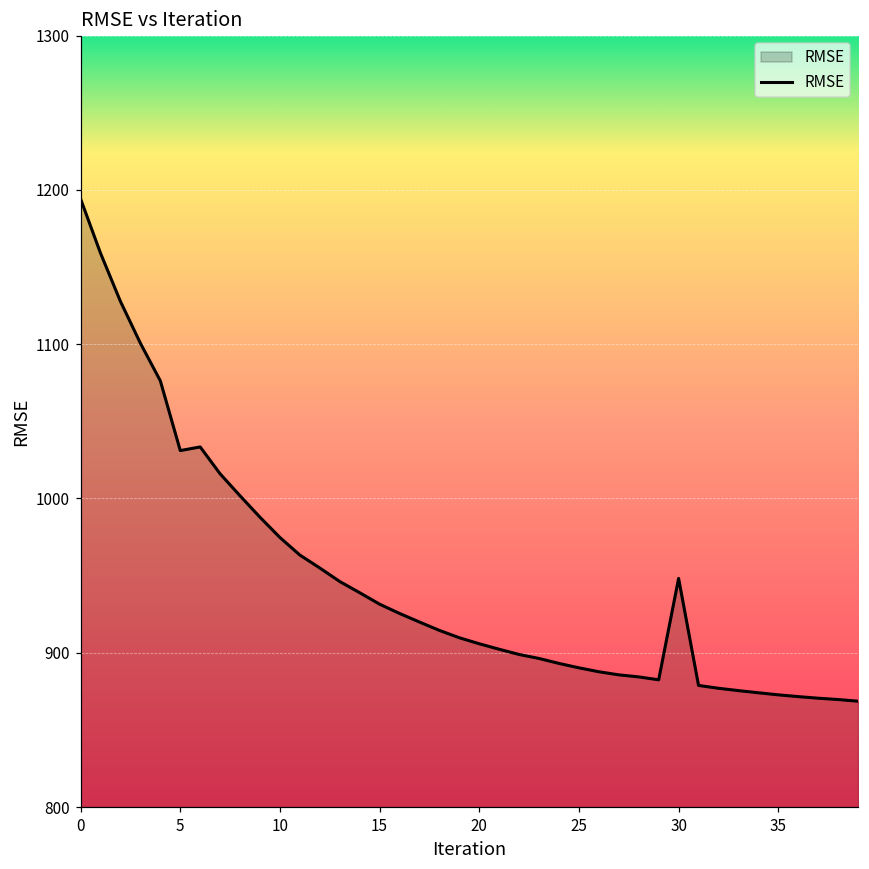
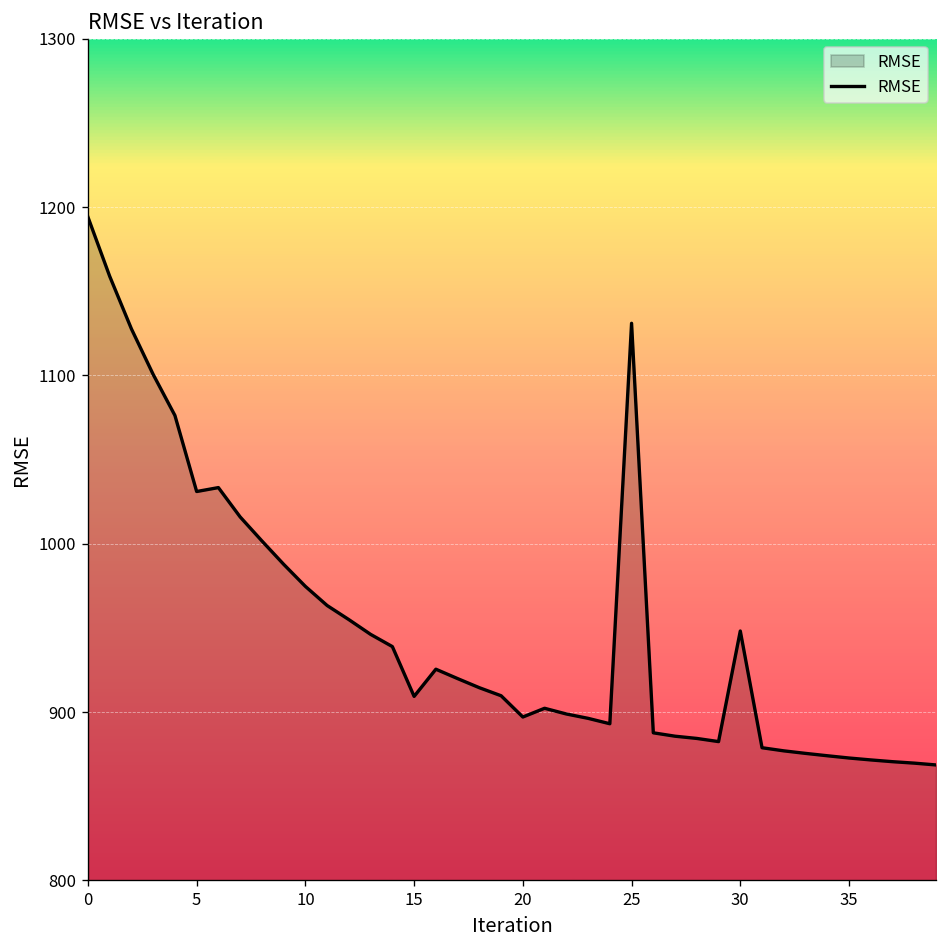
15: 932 -> 909
20: 906 -> 897
25: 890 -> 1131
